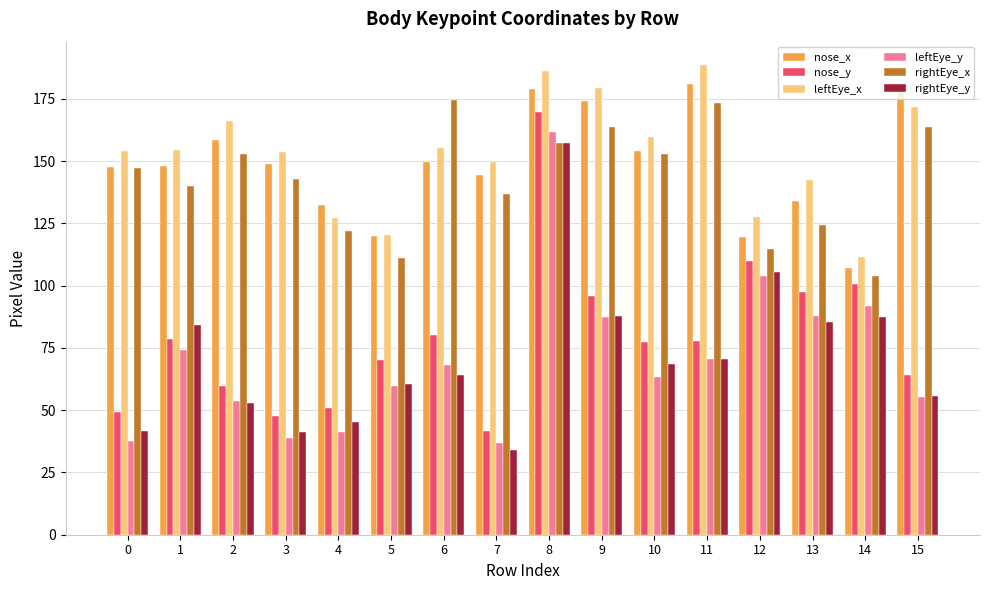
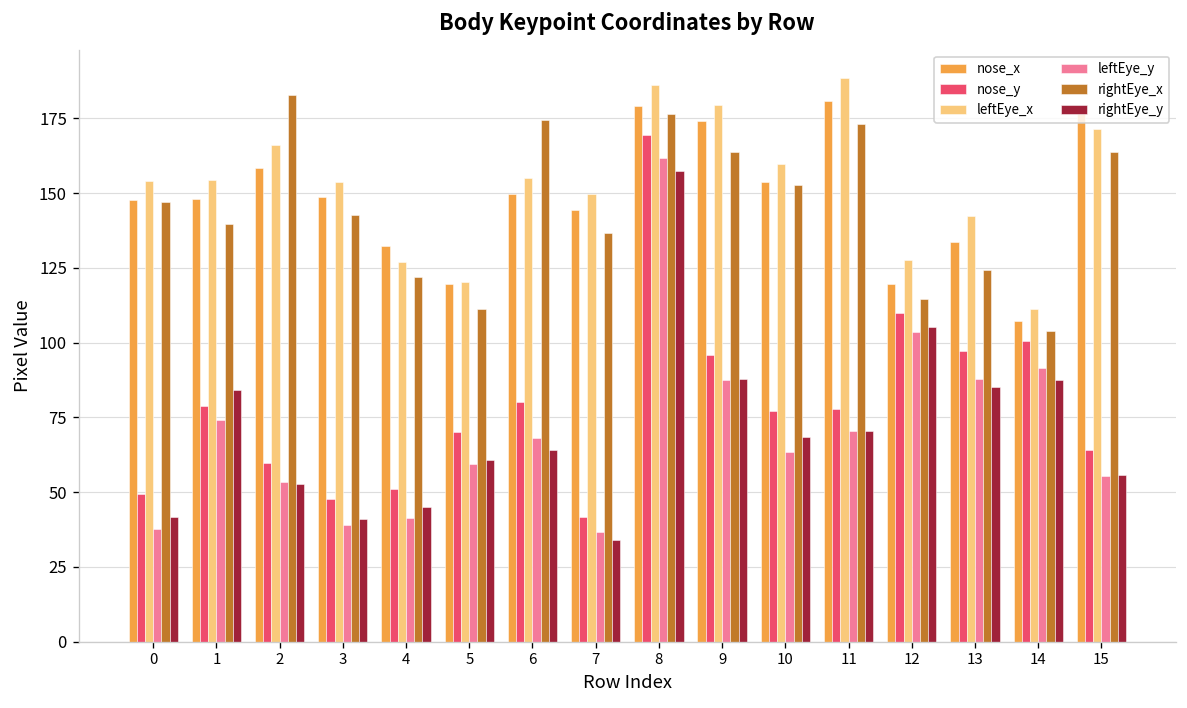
rightEye_x, 2: 153 -> 183
rightEye_x, 8: 157 -> 176
